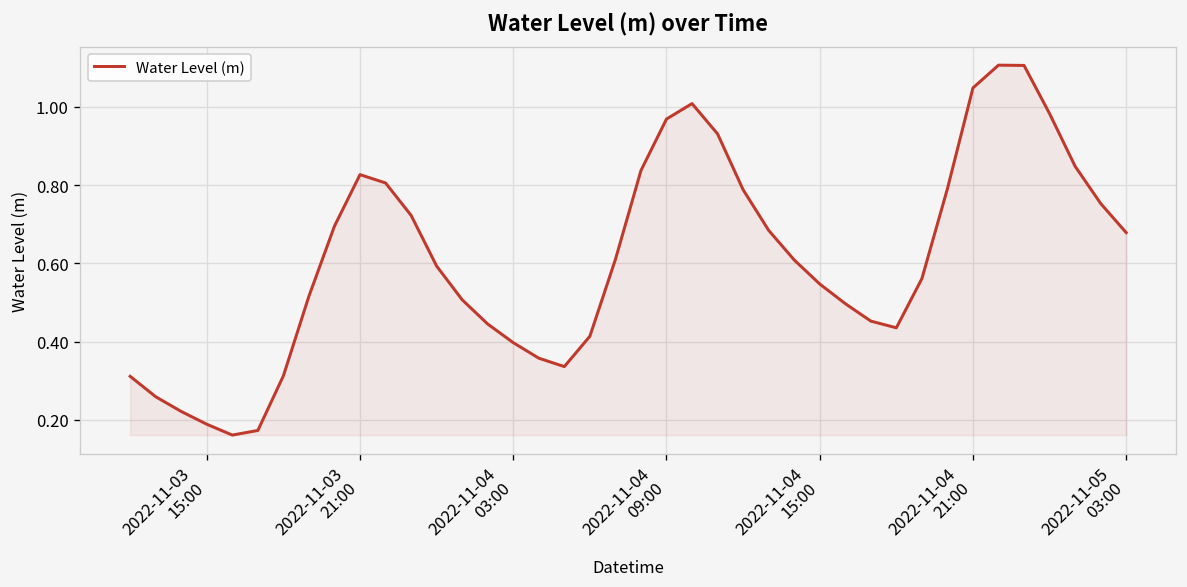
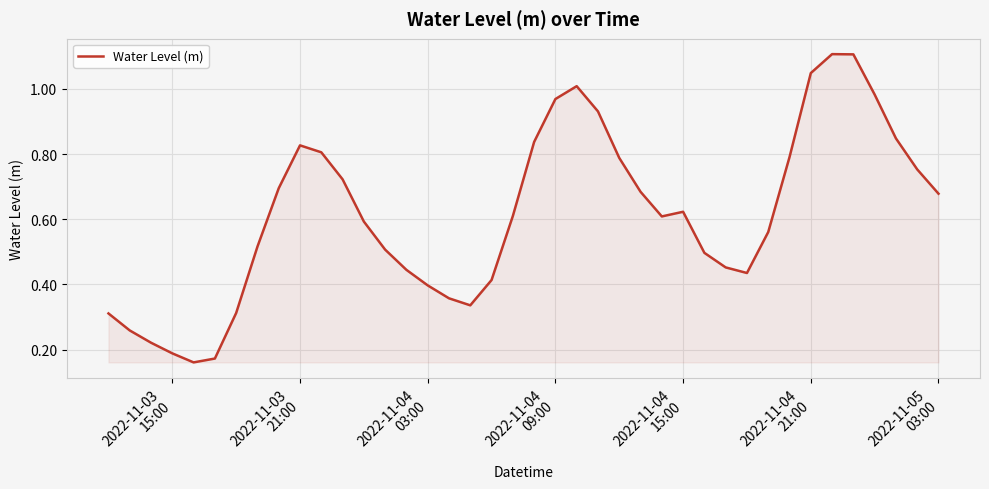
2022-11-04 15:00: 0.55 -> 0.62
